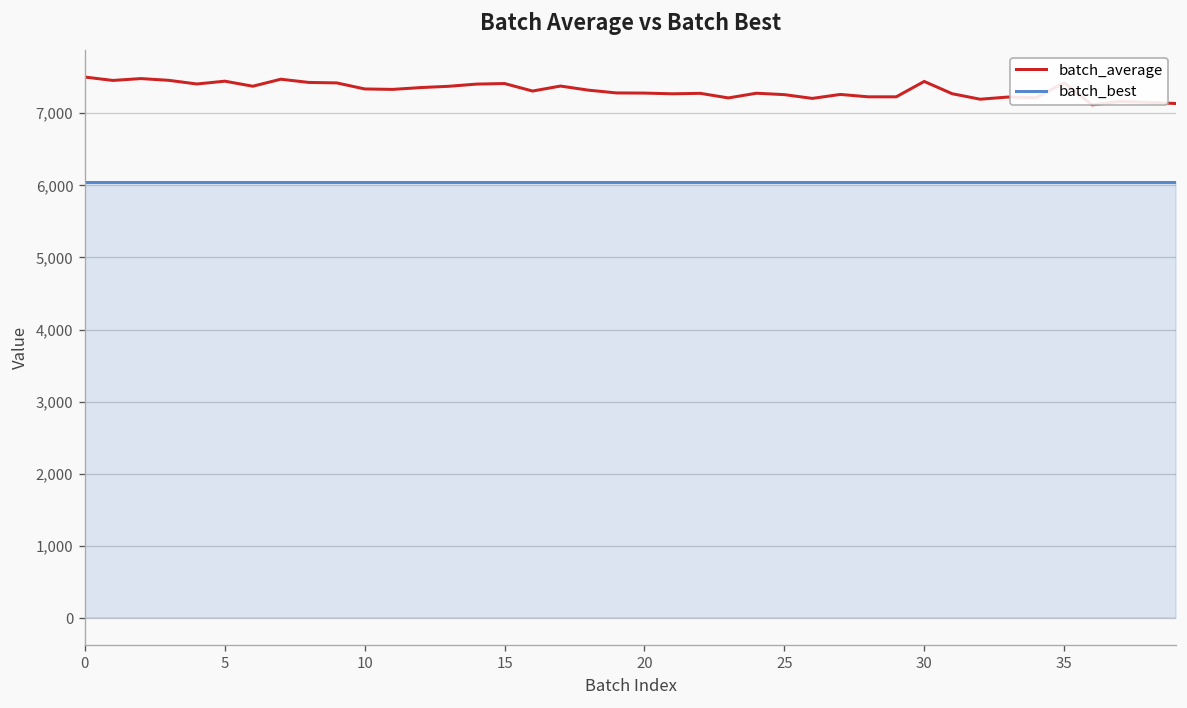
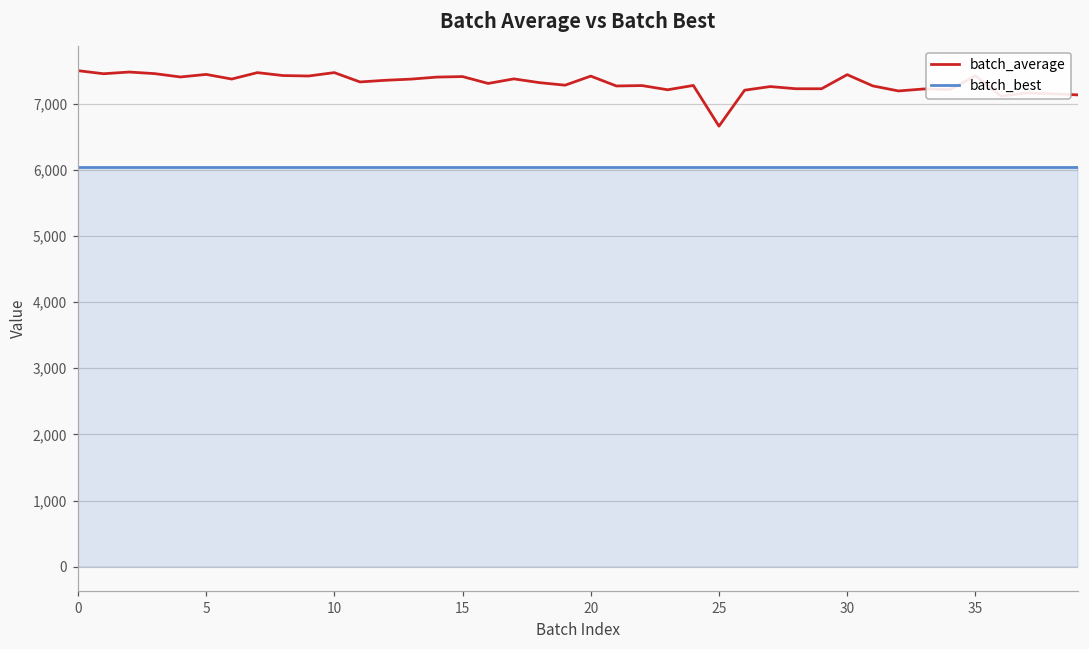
batch_average, 10: 7,300 -> 7,500
batch_average, 20: 7,300 -> 7,400
batch_average, 25: 7,300 -> 6,700
